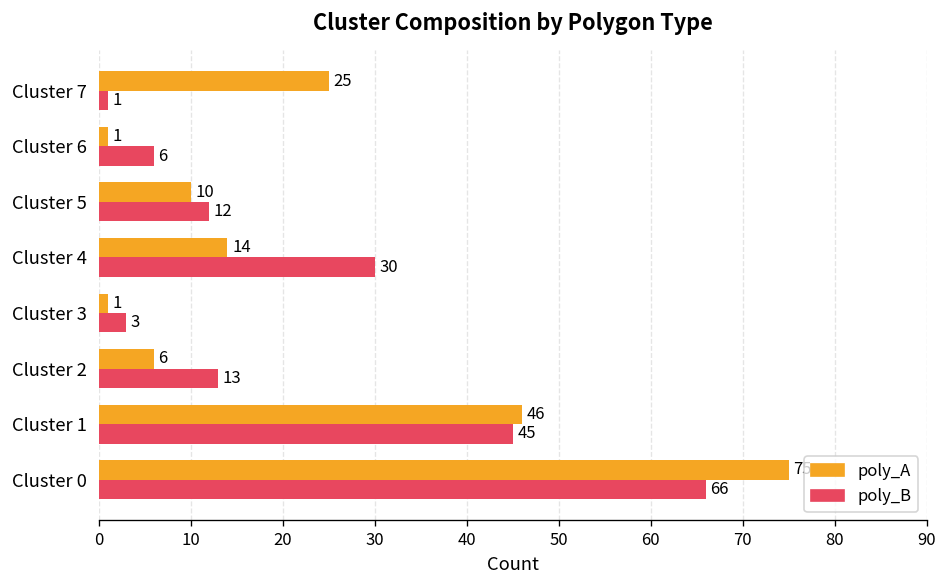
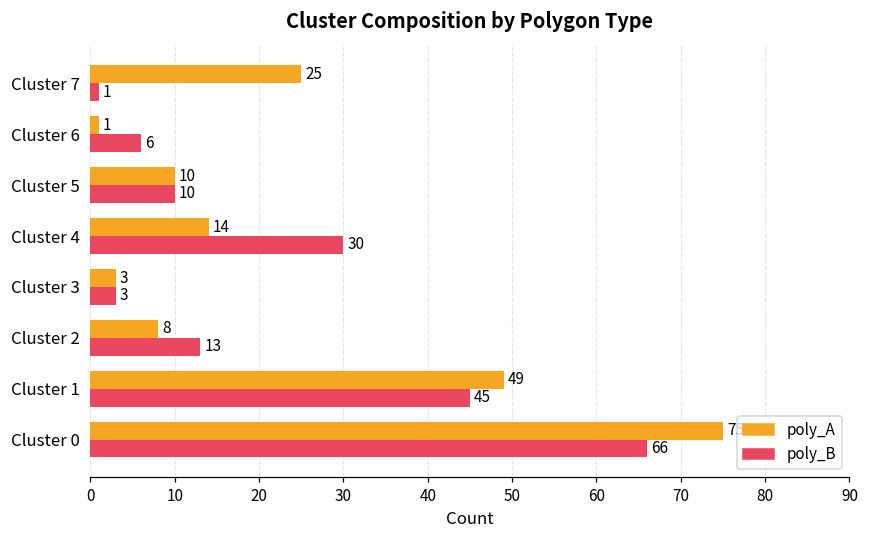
poly_B, Cluster 5: 12 -> 10
poly_A, Cluster 3: 1 -> 3
poly_A, Cluster 2: 6 -> 8
poly_A, Cluster 1: 46 -> 49
